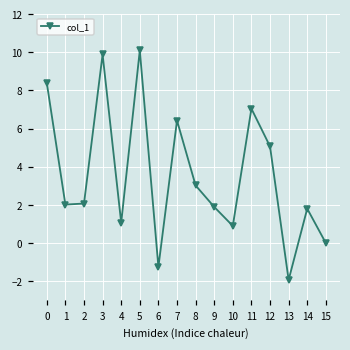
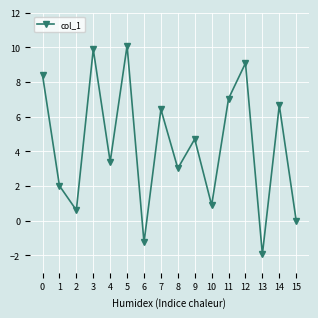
2: 2.1 -> 0.6
4: 1.1 -> 3.4
9: 1.9 -> 4.7
12: 5.1 -> 9.1
14: 1.8 -> 6.7
